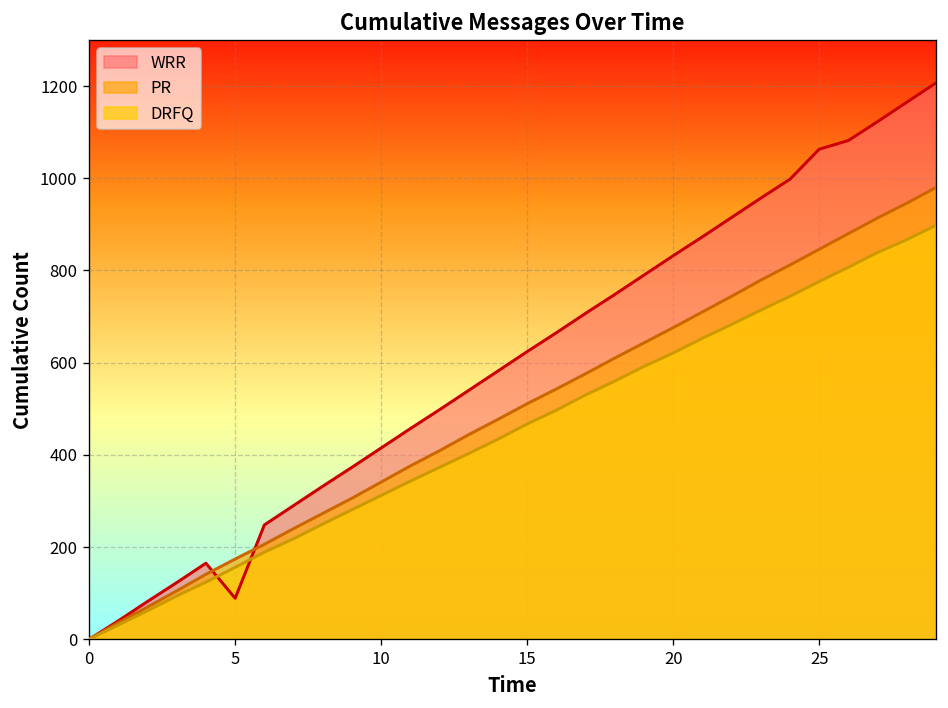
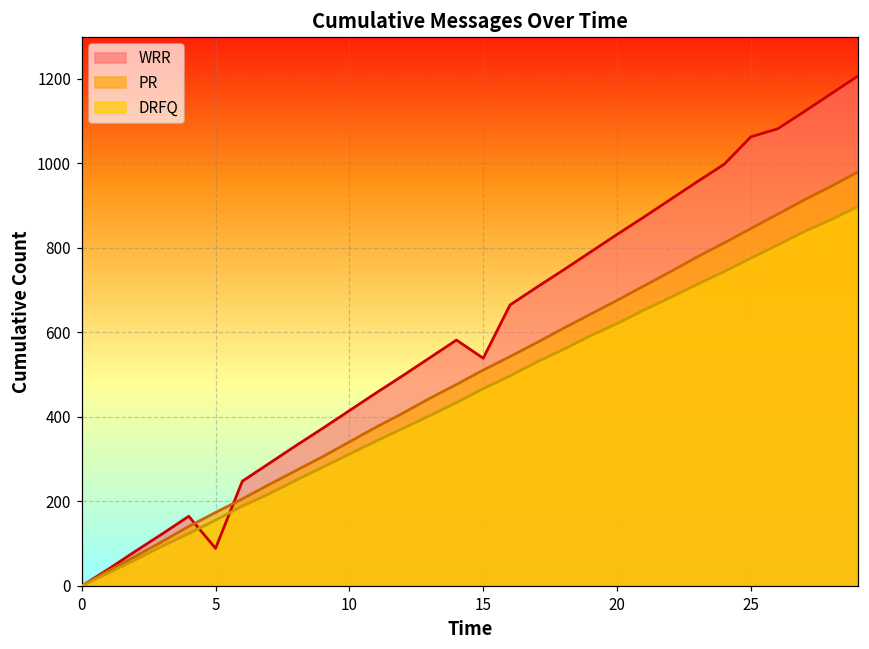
WRR, 15: 620 -> 540
